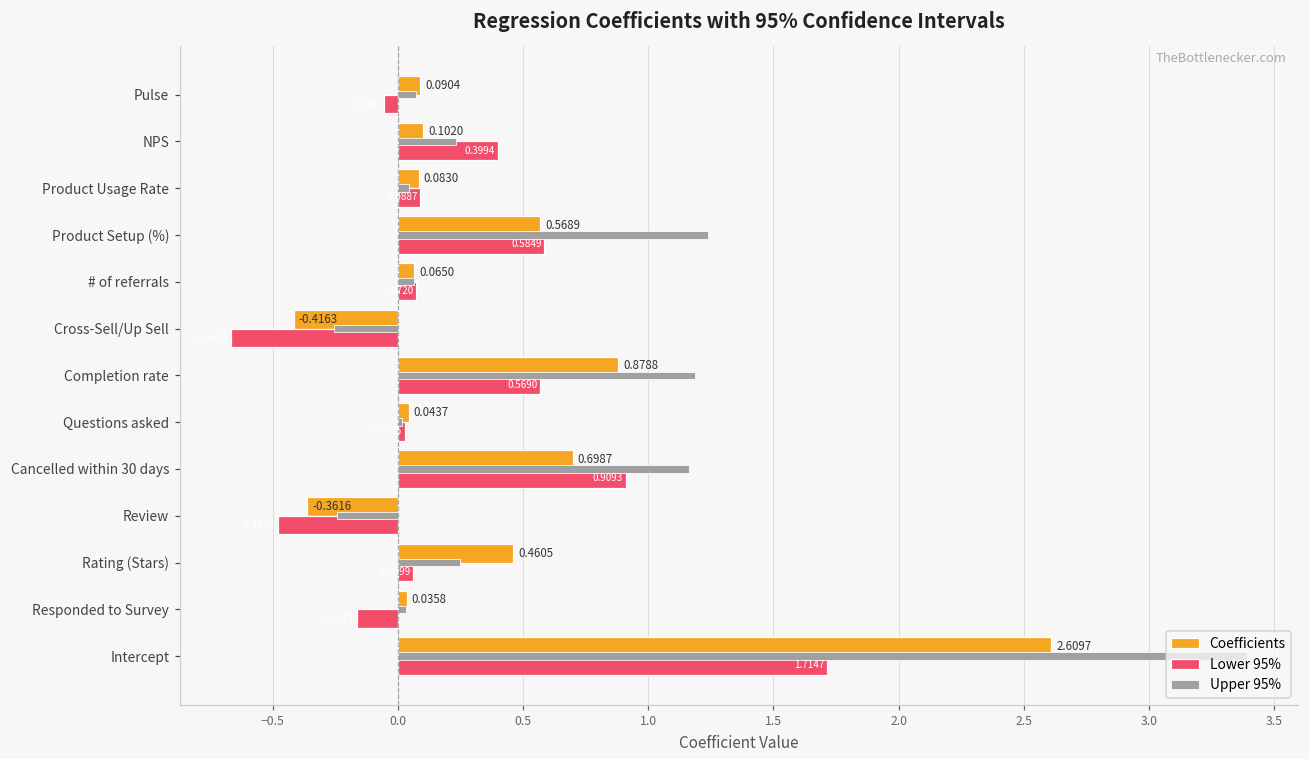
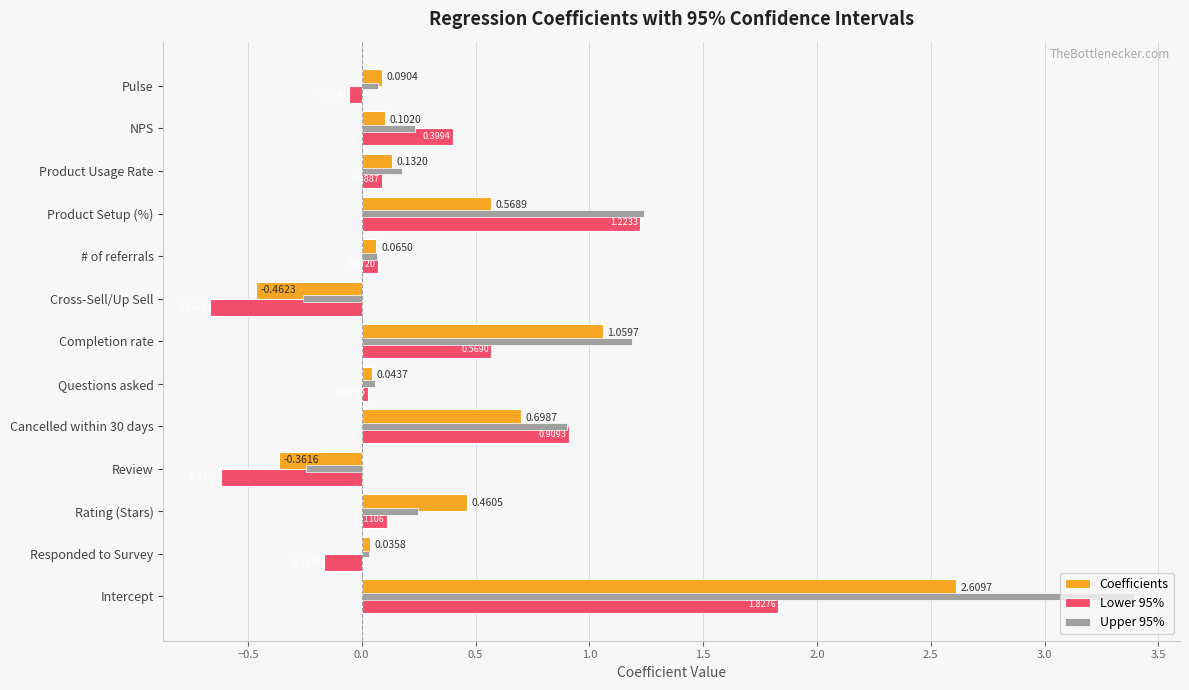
Coefficients, Product Usage Rate: 0.0830 -> 0.1320
Upper 95%, Product Usage Rate: 0.05 -> 0.18
Lower 95%, Product Setup (%): 0.5849 -> 1.2233
Coefficients, Cross-Sell/Up Sell: -0.4163 -> -0.4623
Coefficients, Completion rate: 0.8788 -> 1.0597
Upper 95%, Questions asked: 0.02 -> 0.06
Upper 95%, Cancelled within 30 days: 1.16 -> 0.90
Lower 95%, Review: -0.48 -> -0.62
Lower 95%, Rating (Stars): 0.06 -> 0.11
Lower 95%, Intercept: 1.7147 -> 1.8276
